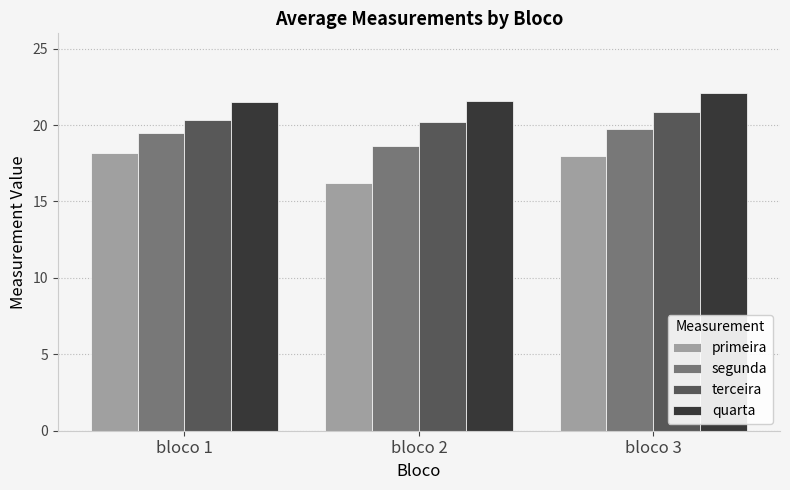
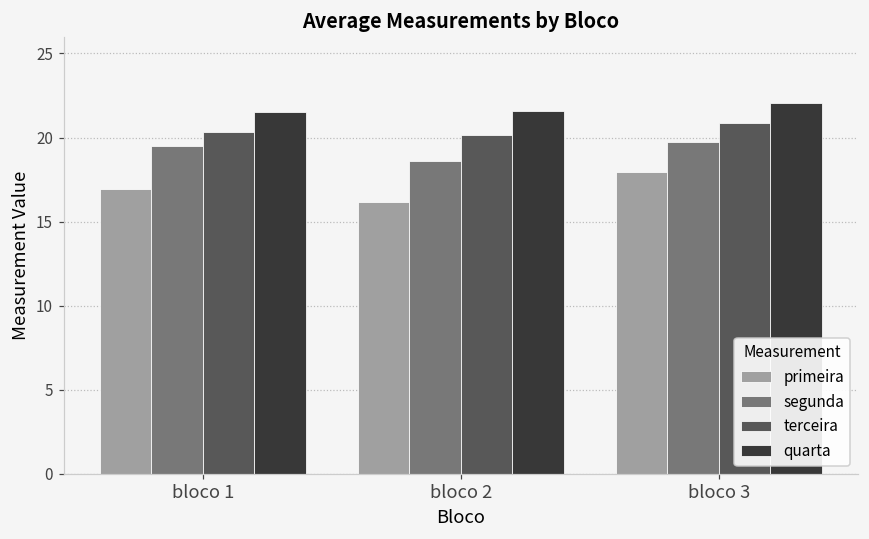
primeira, bloco 1: 18.2 -> 17.0
